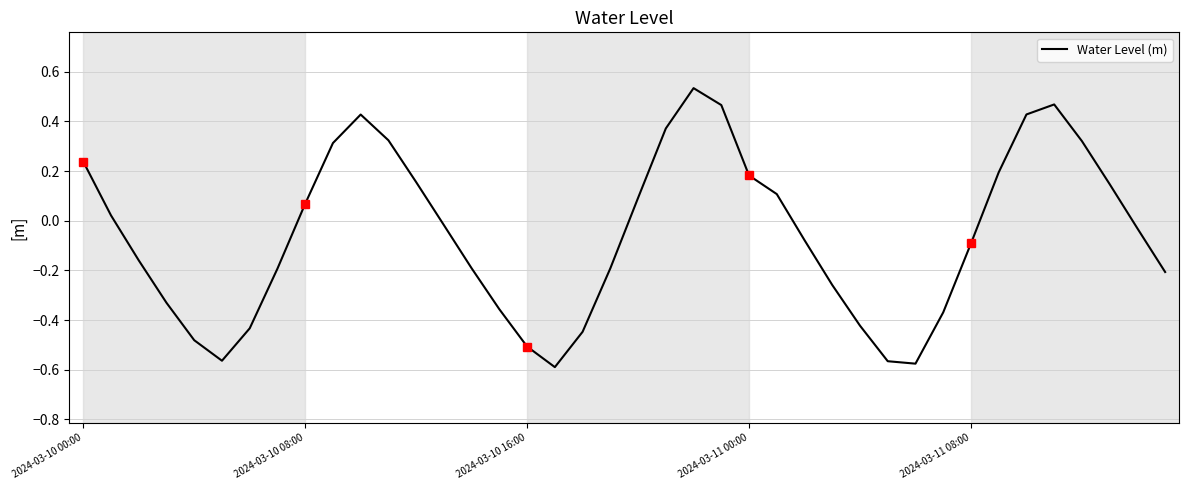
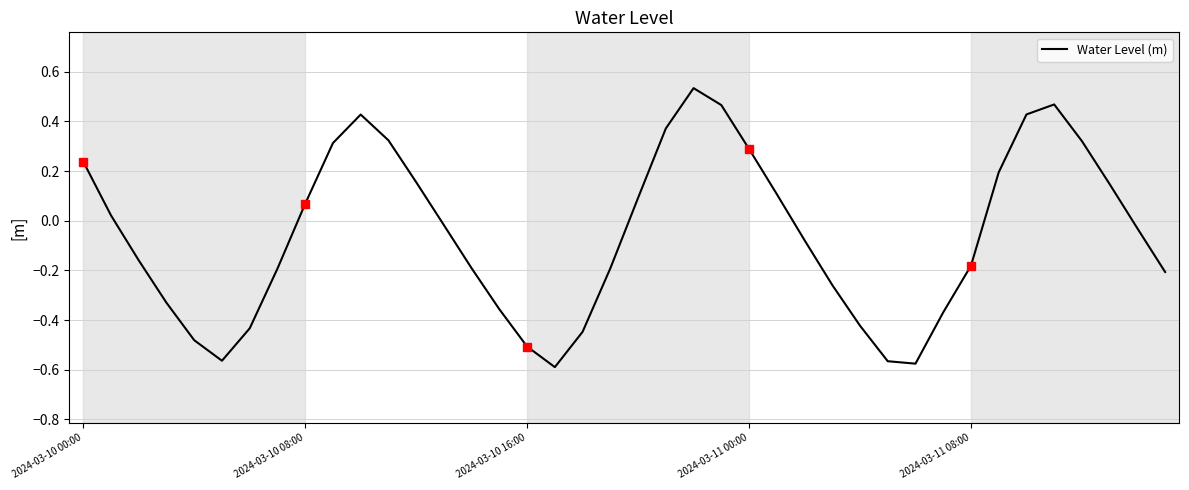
Water Level (m), 2024-03-11 00:00: 0.18 -> 0.29
Water Level (m), 2024-03-11 08:00: -0.09 -> -0.18
